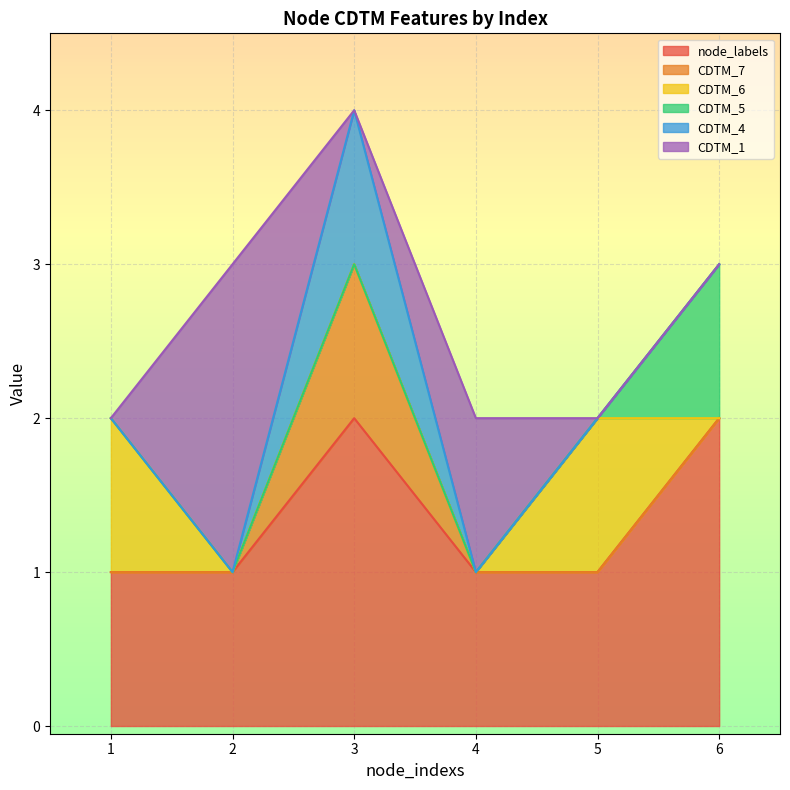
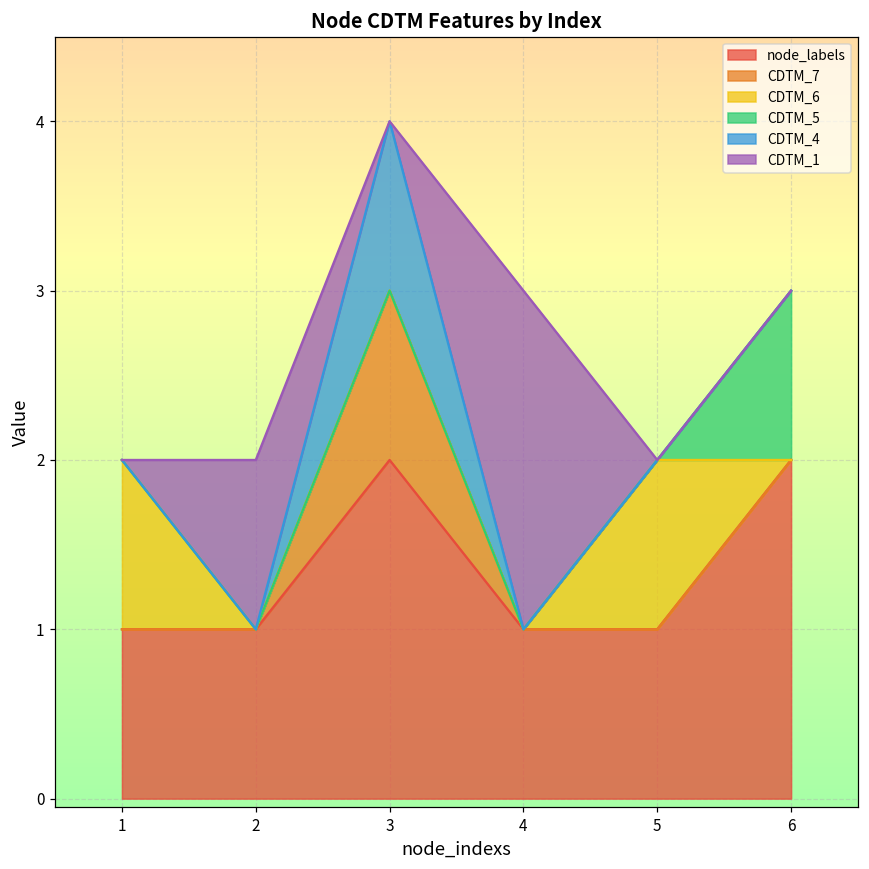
CDTM_1, 2: 2 -> 1
CDTM_1, 4: 1 -> 2
